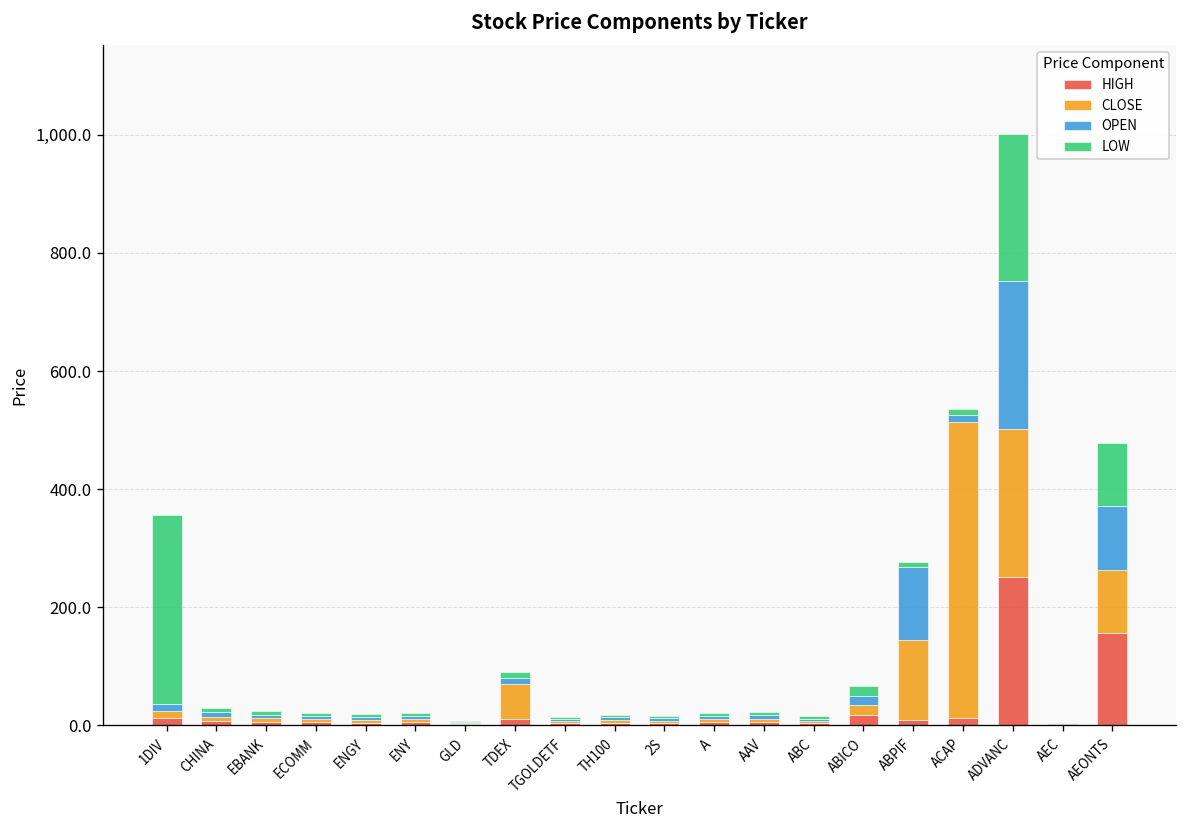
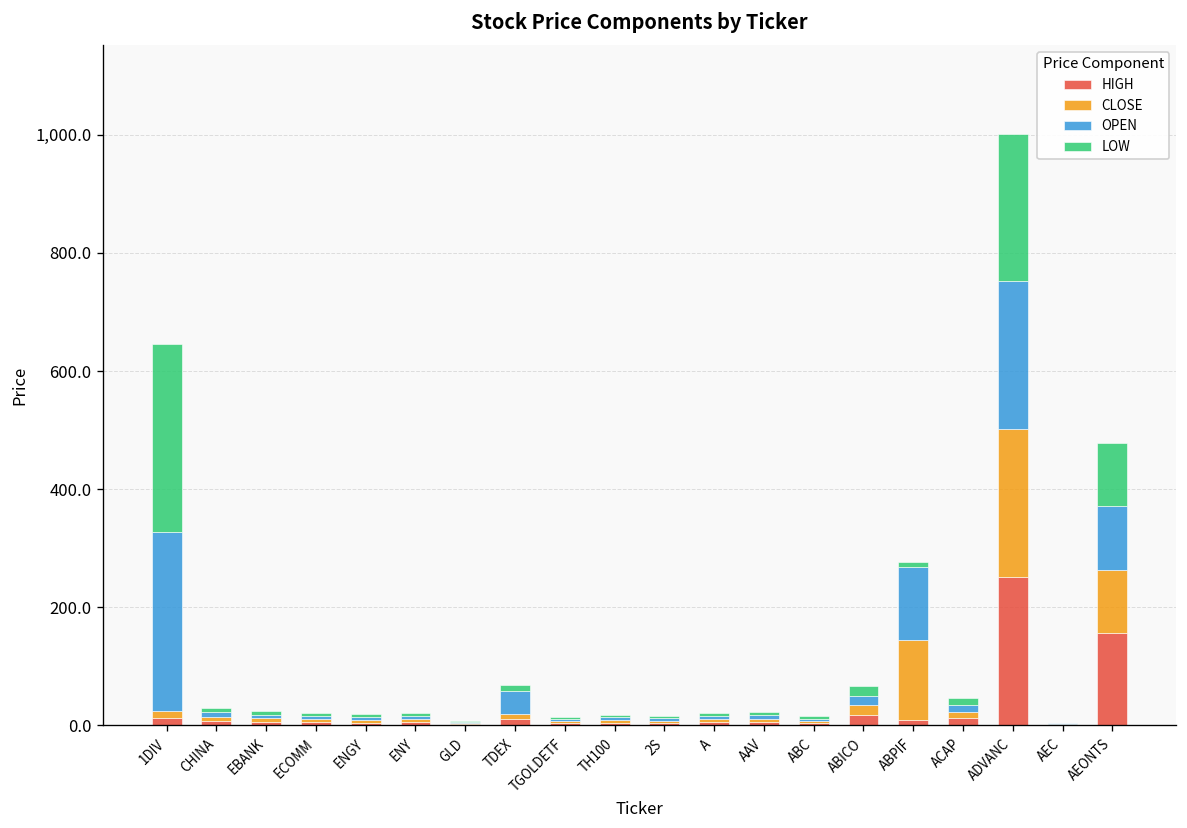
OPEN, 1DIV: 10 -> 300
CLOSE, TDEX: 60 -> 10
OPEN, TDEX: 10 -> 40
CLOSE, ACAP: 500 -> 10
